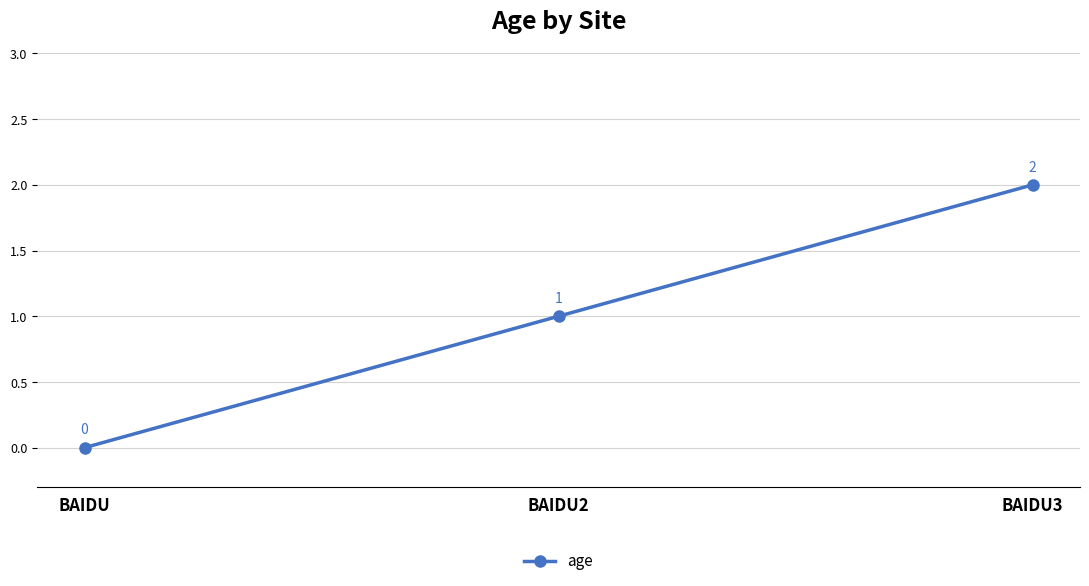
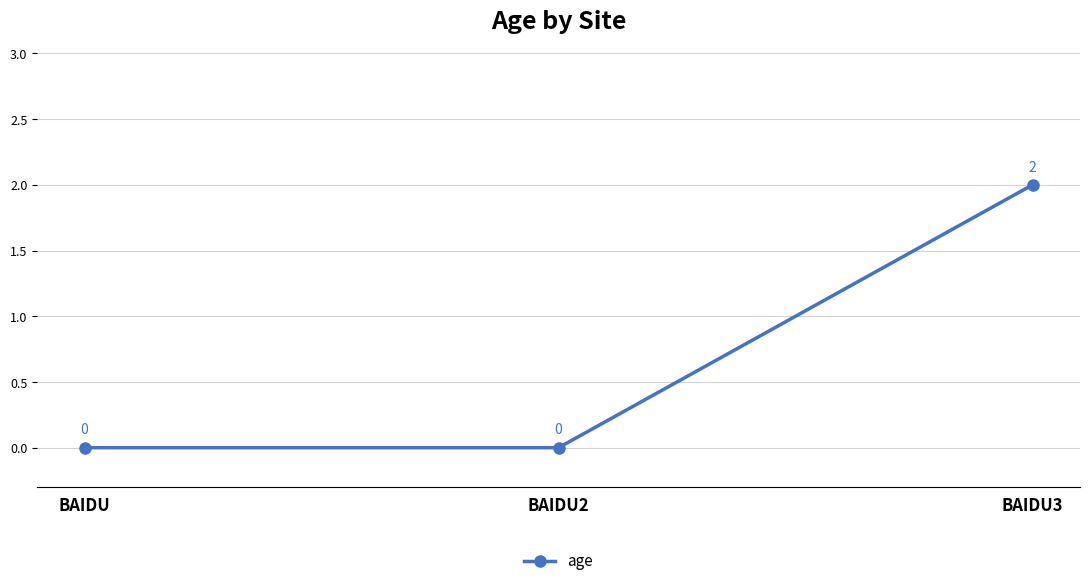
BAIDU2: 1 -> 0
